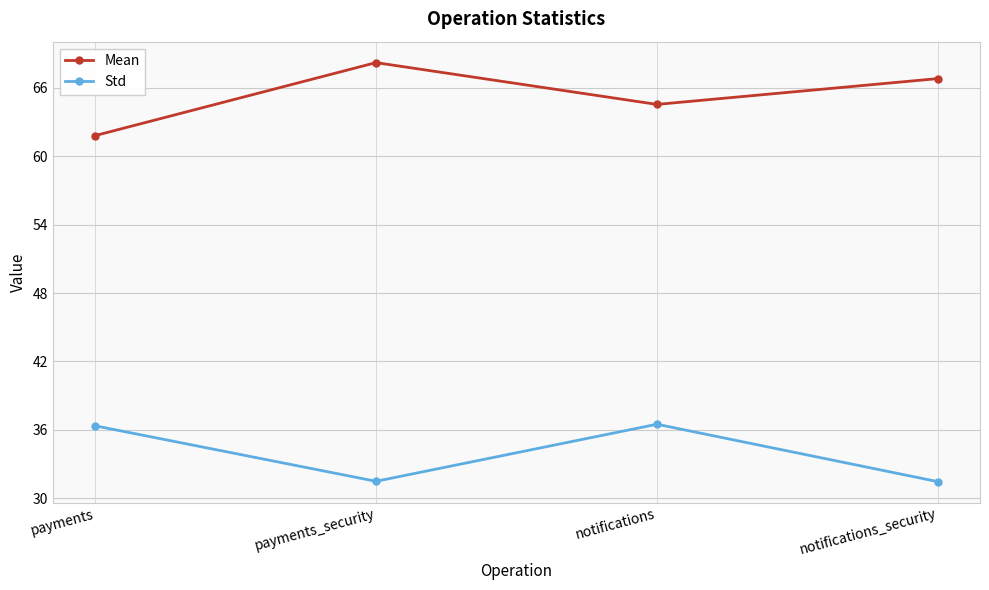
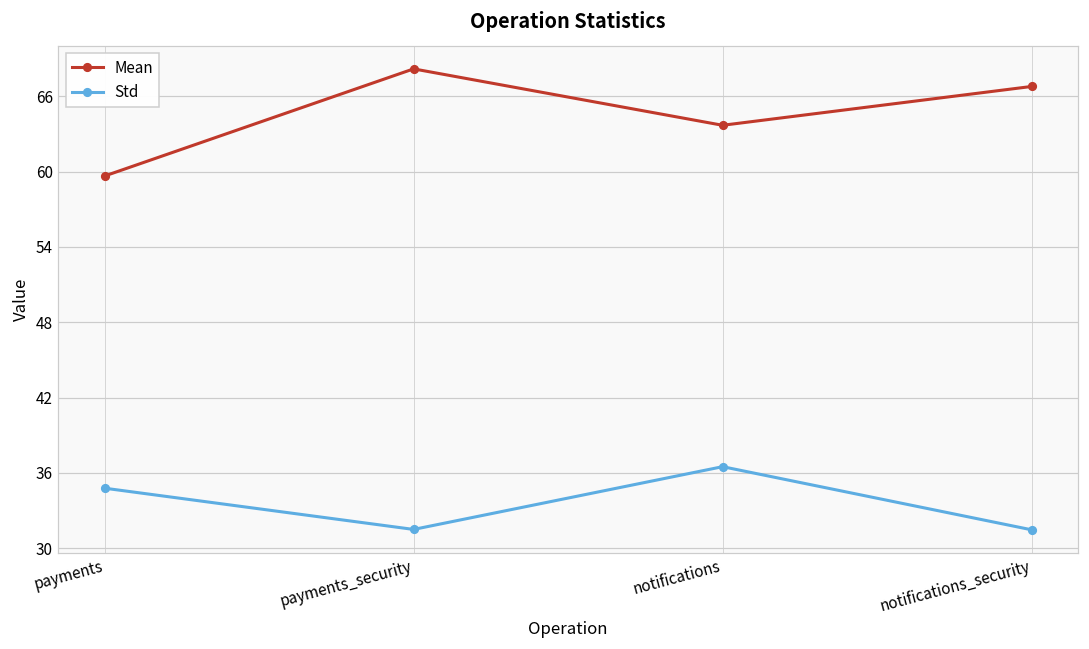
Mean, payments: 61.8 -> 59.7
Std, payments: 36.4 -> 34.8
Mean, notifications: 64.5 -> 63.7
